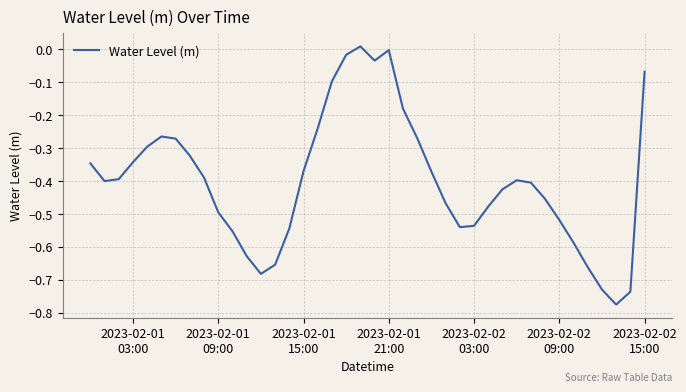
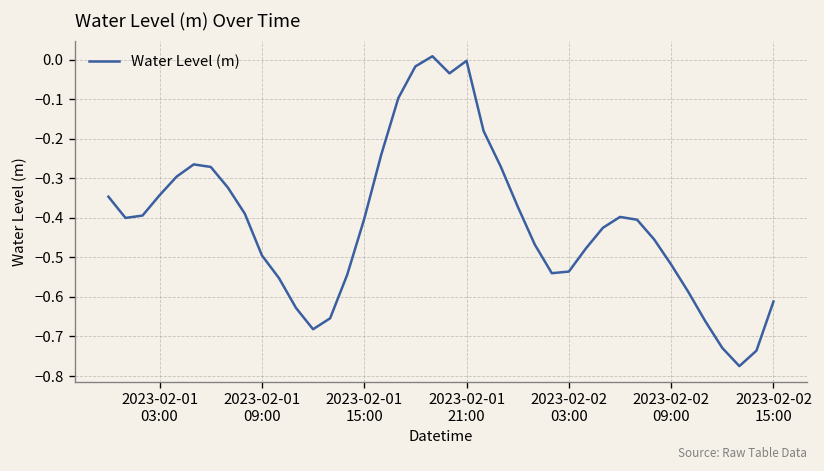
2023-02-01 15:00: -0.37 -> -0.40
2023-02-02 15:00: -0.07 -> -0.61
